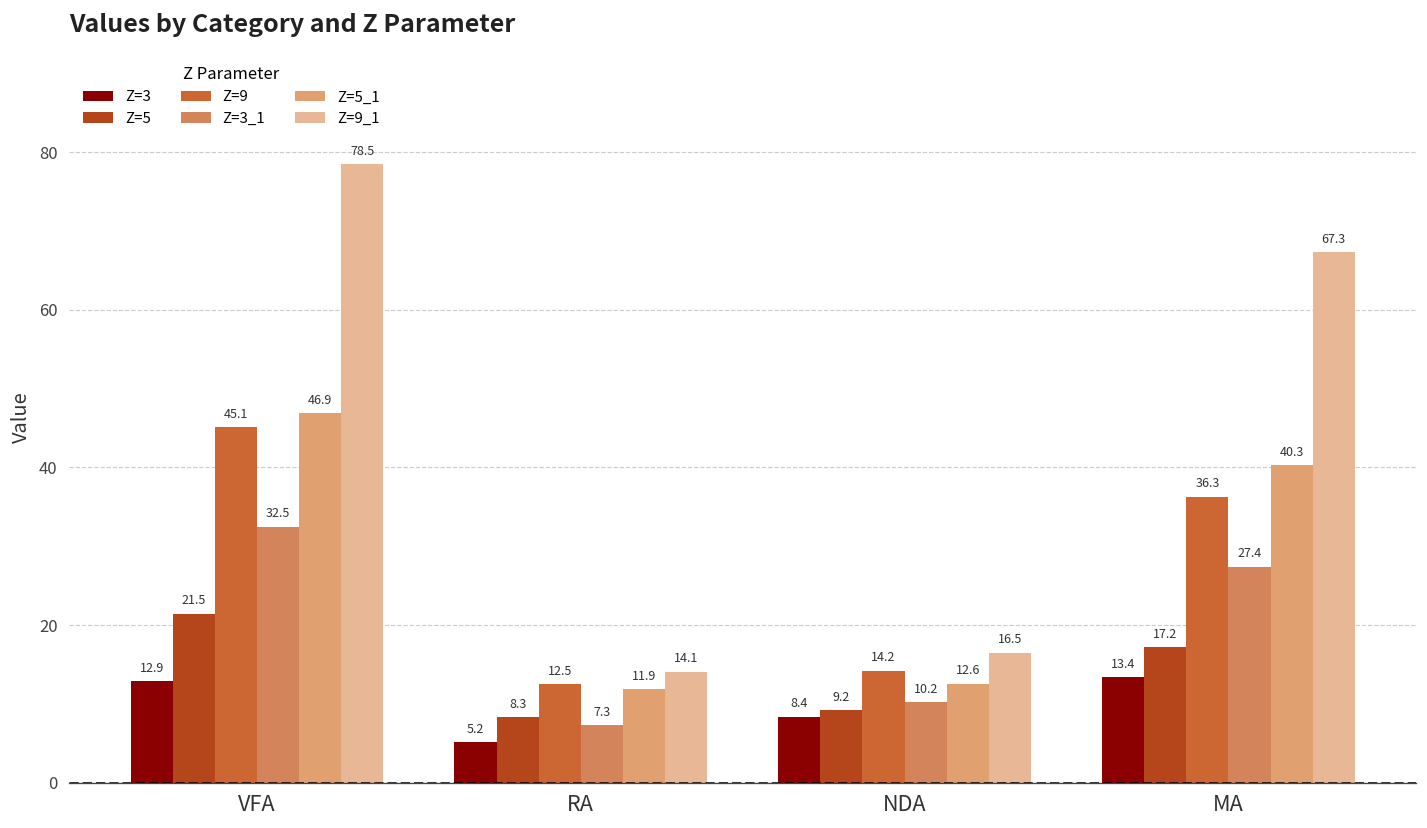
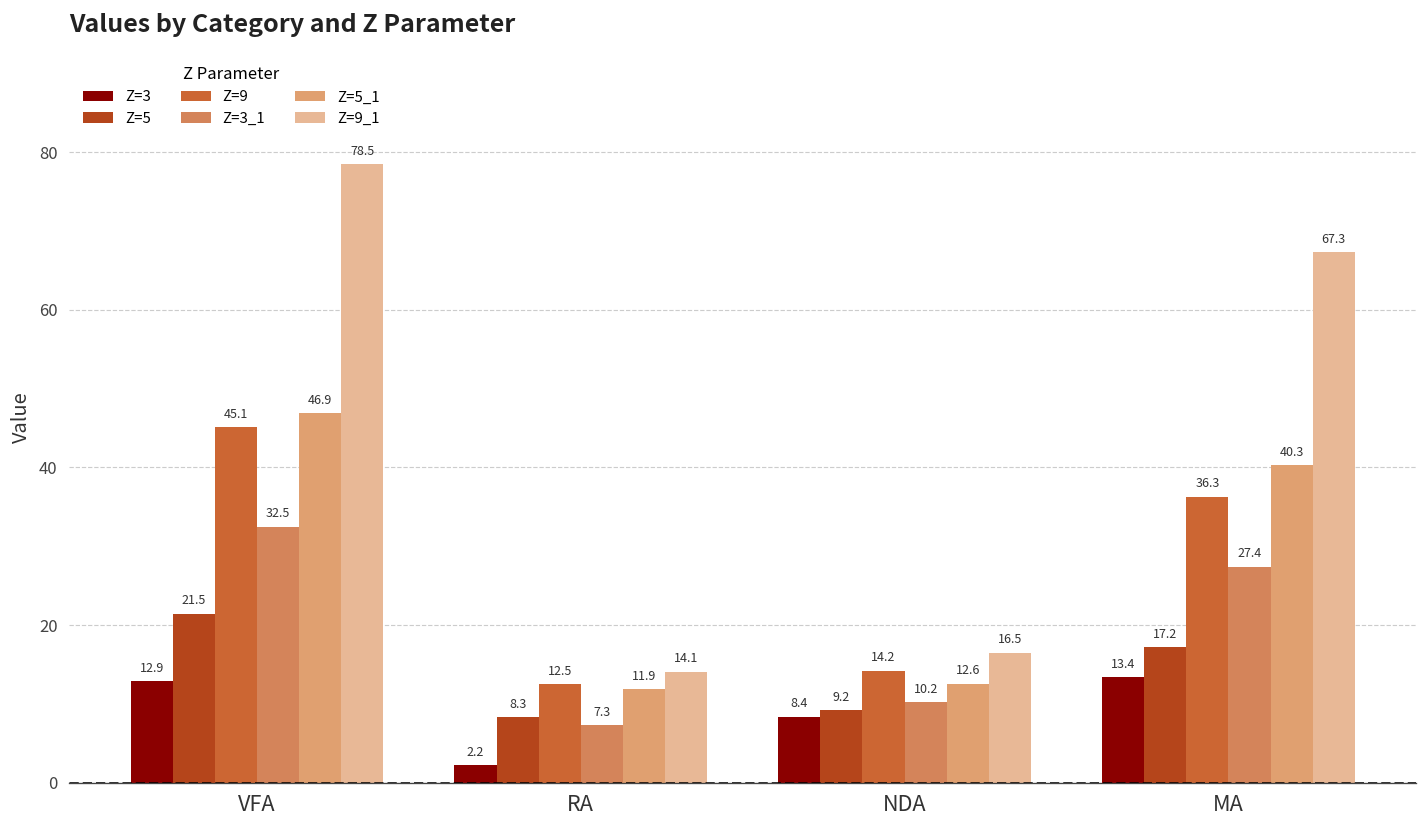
Z=3, RA: 5.2 -> 2.2
